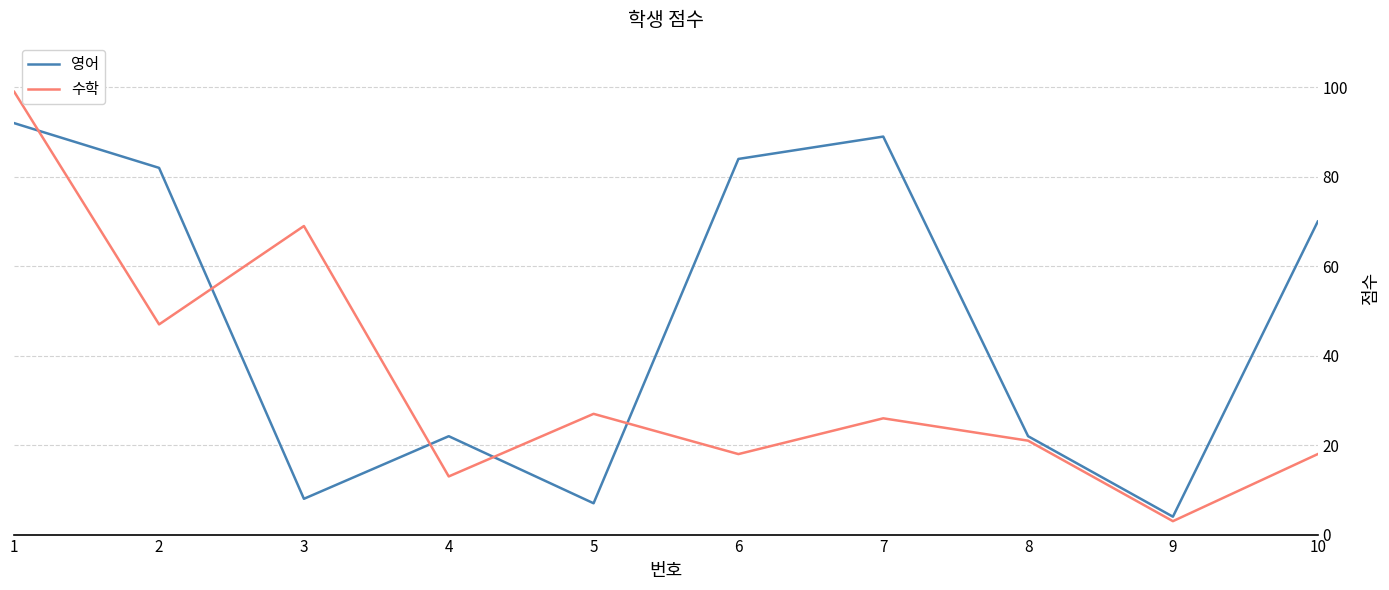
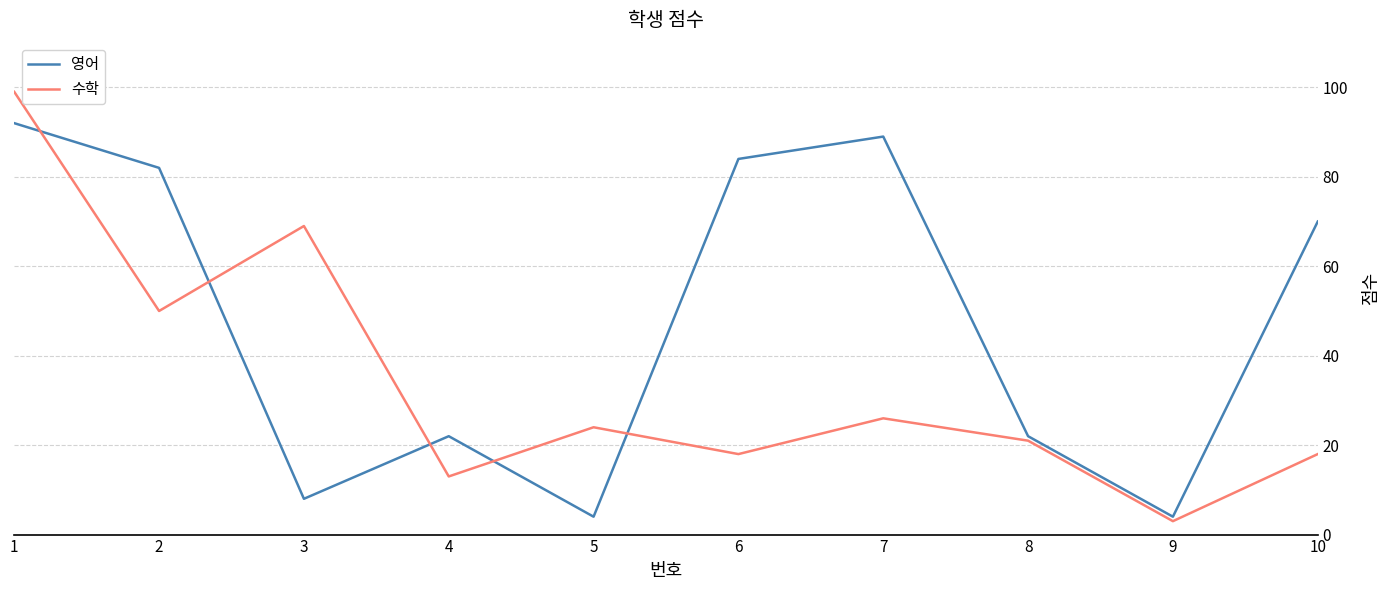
수학, 2: 47 -> 50
영어, 5: 7 -> 4
수학, 5: 27 -> 24
